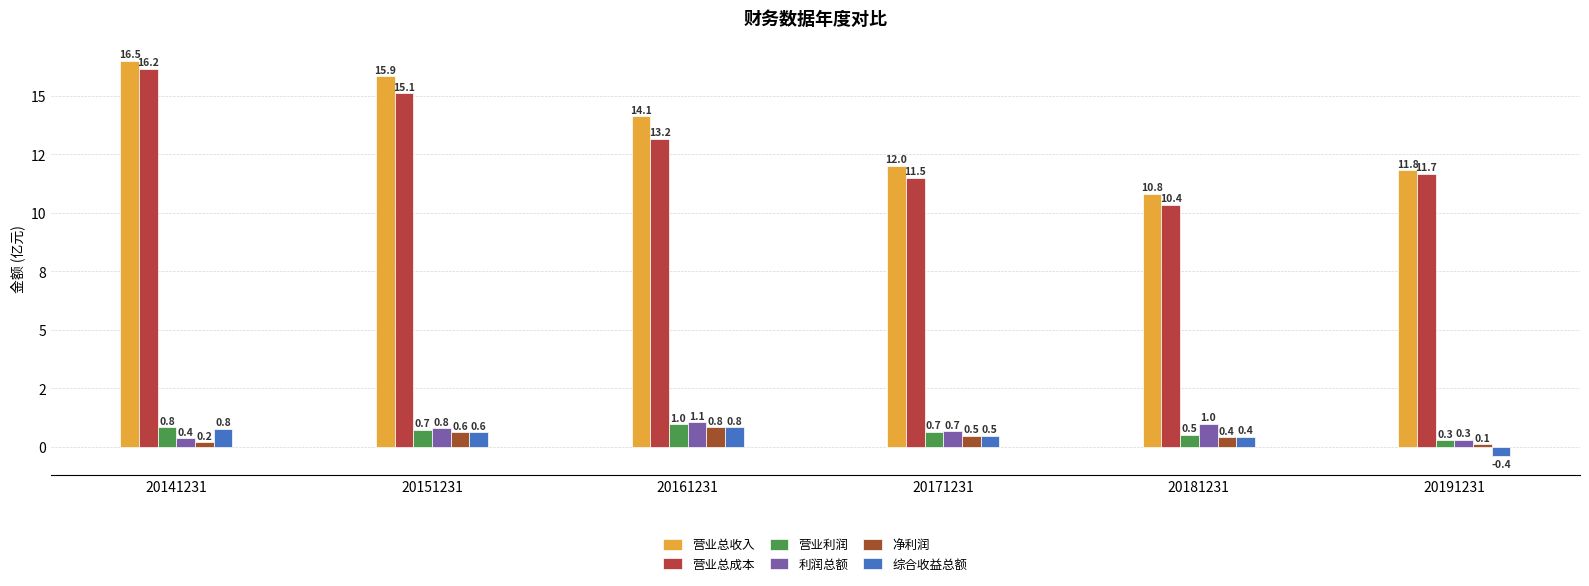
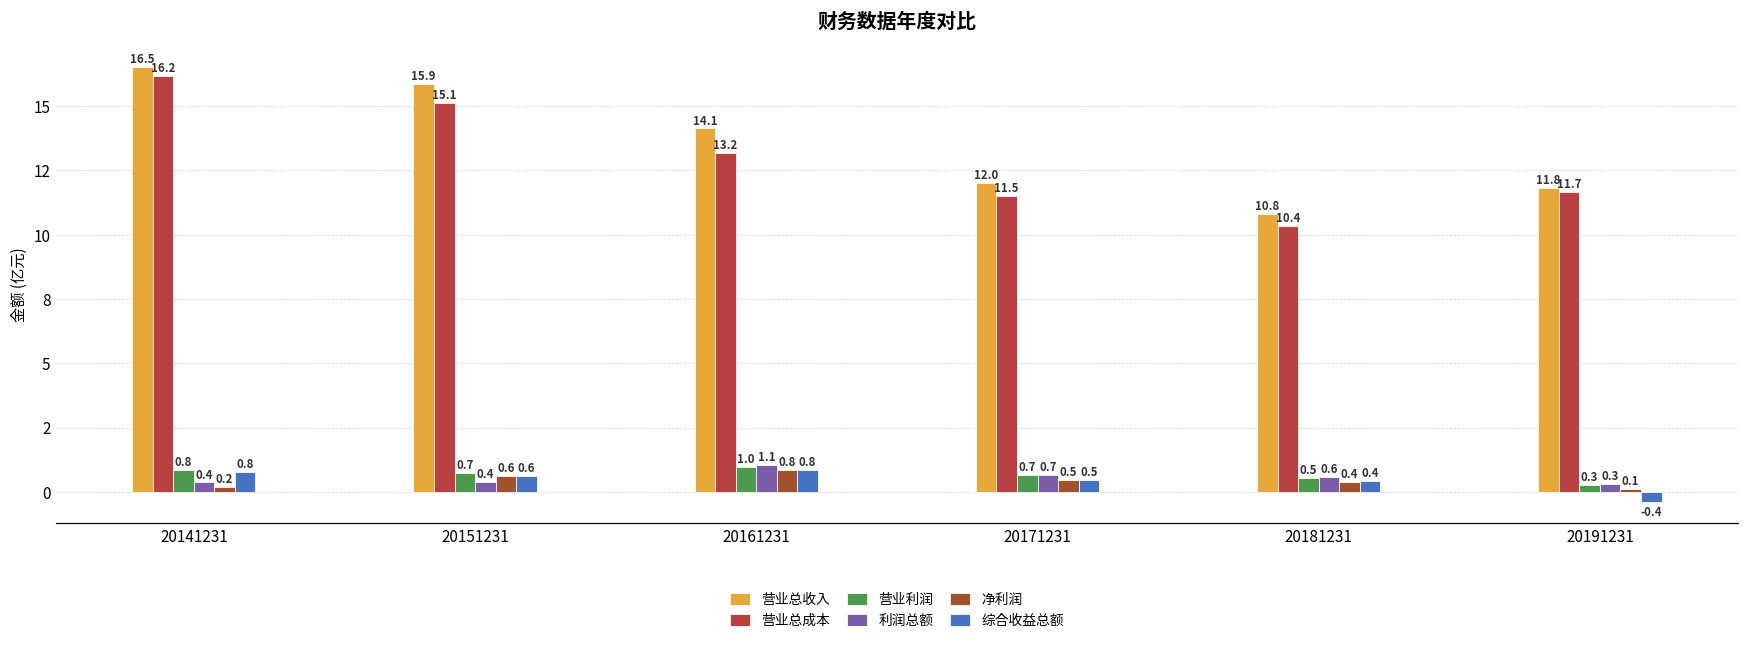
利润总额, 20151231: 0.8 -> 0.4
利润总额, 20181231: 1.0 -> 0.6
